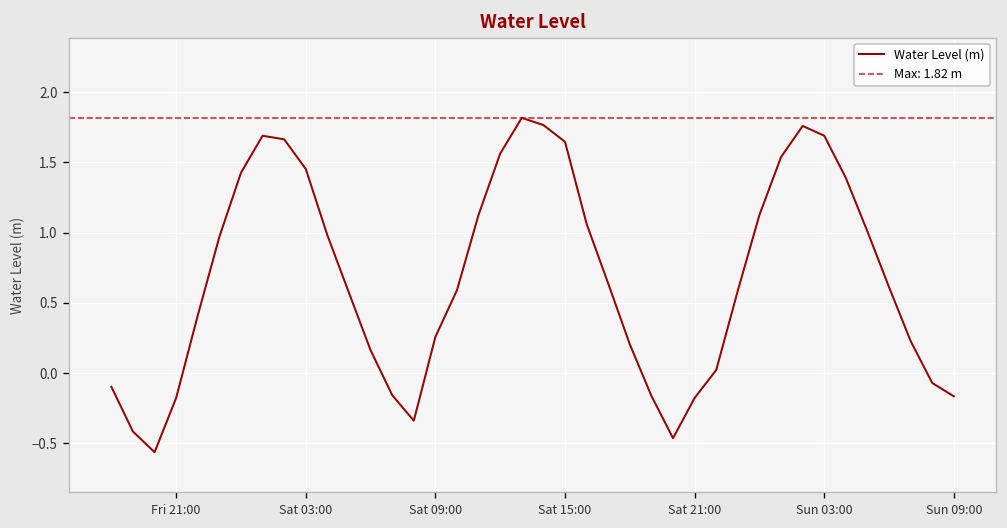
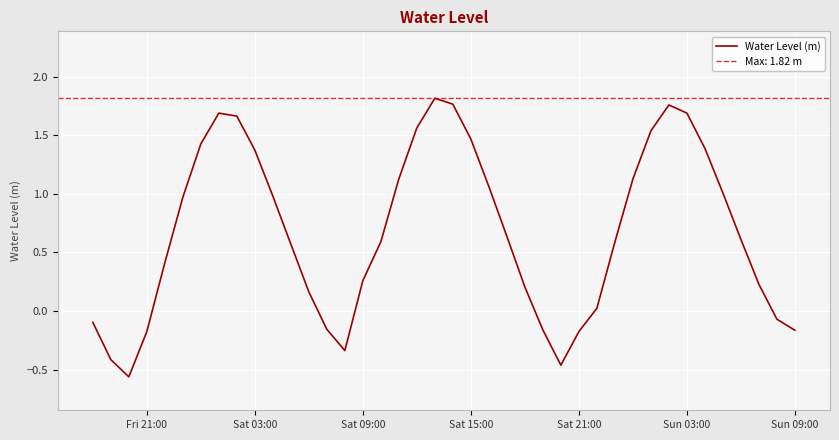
Sat 03:00: 1.45 -> 1.37
Sat 15:00: 1.65 -> 1.47
